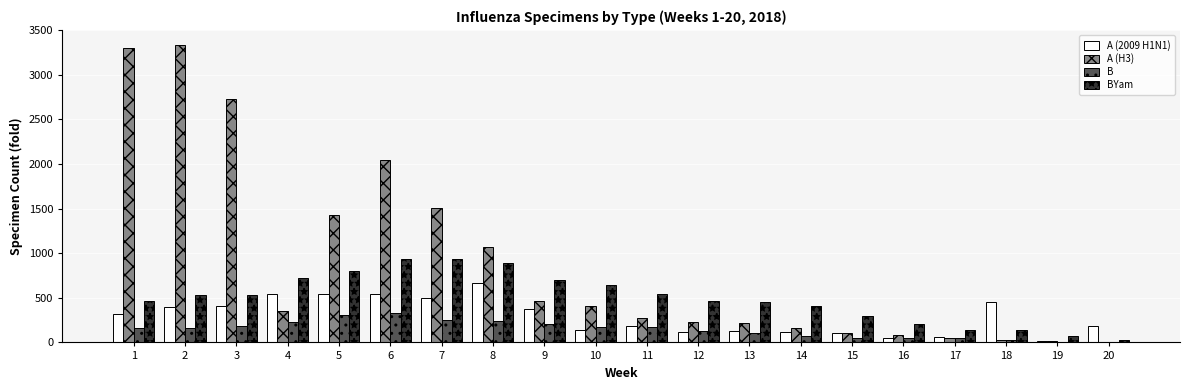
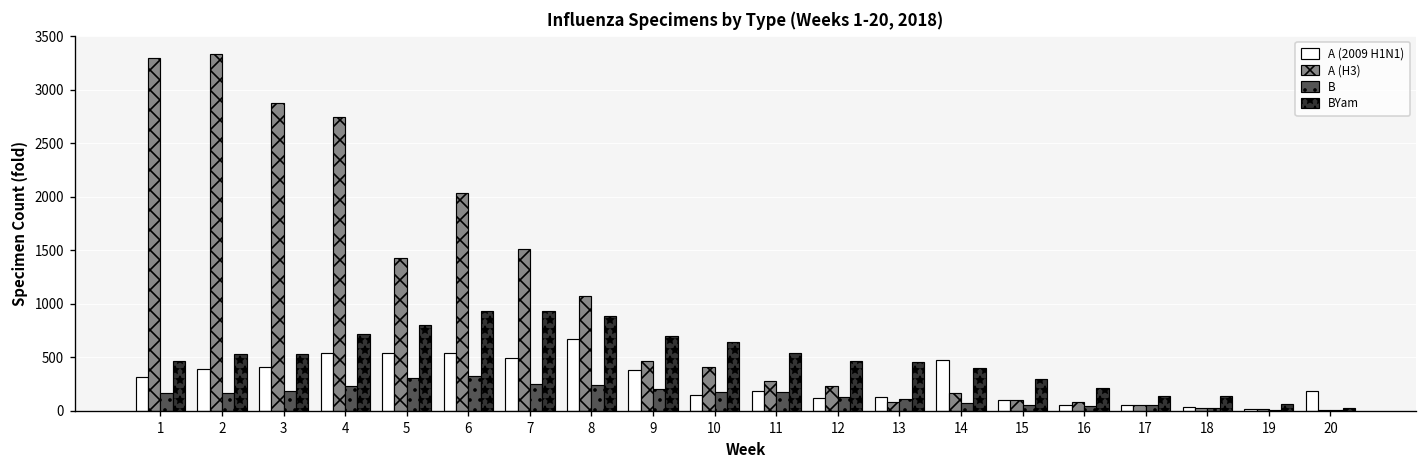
A (H3), 3: 2700 -> 2900
A (H3), 4: 400 -> 2700
A (H3), 13: 200 -> 100
A (2009 H1N1), 14: 100 -> 500
A (2009 H1N1), 18: 500 -> 0
